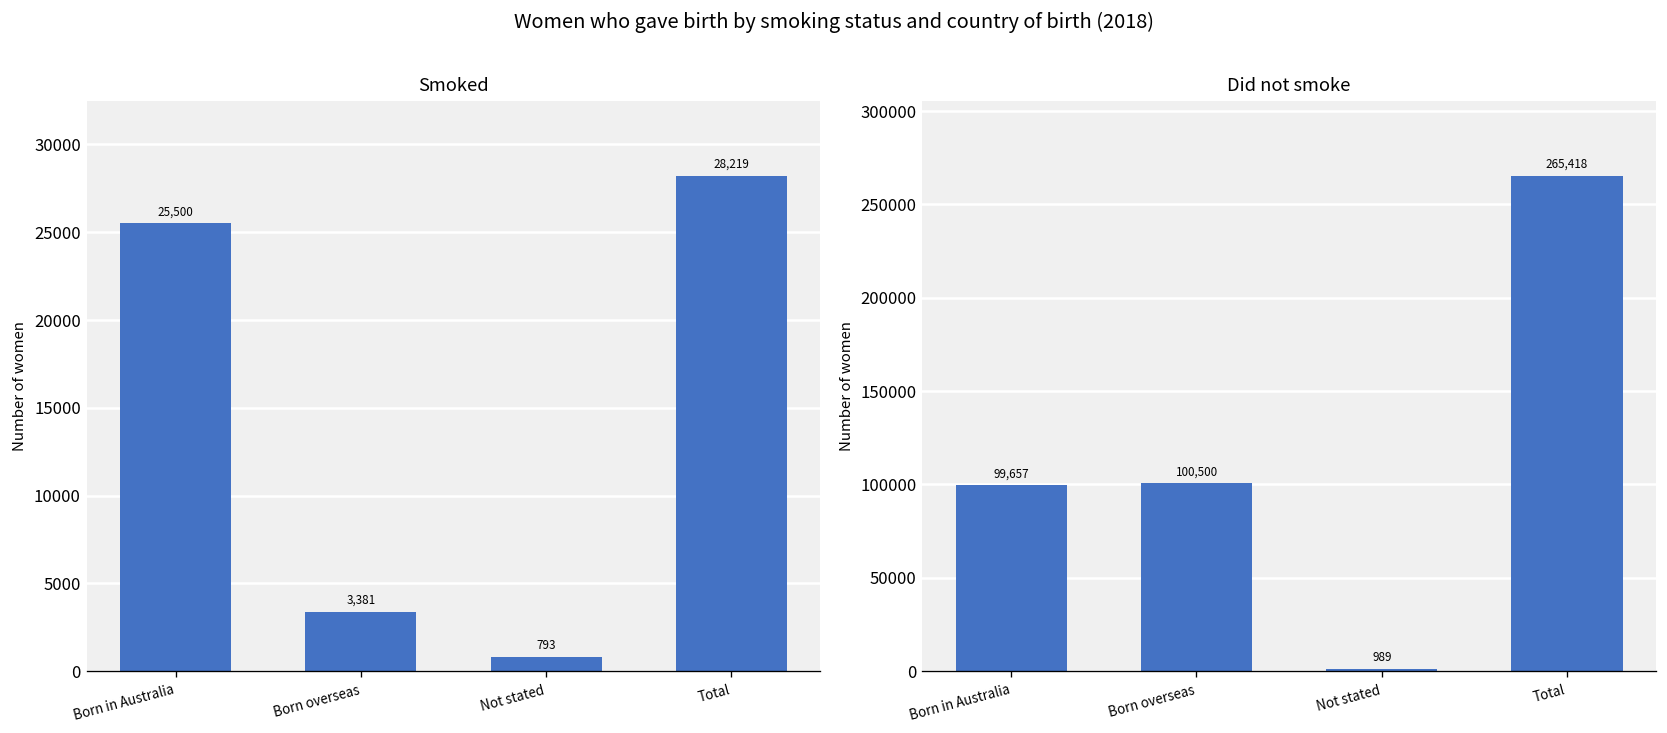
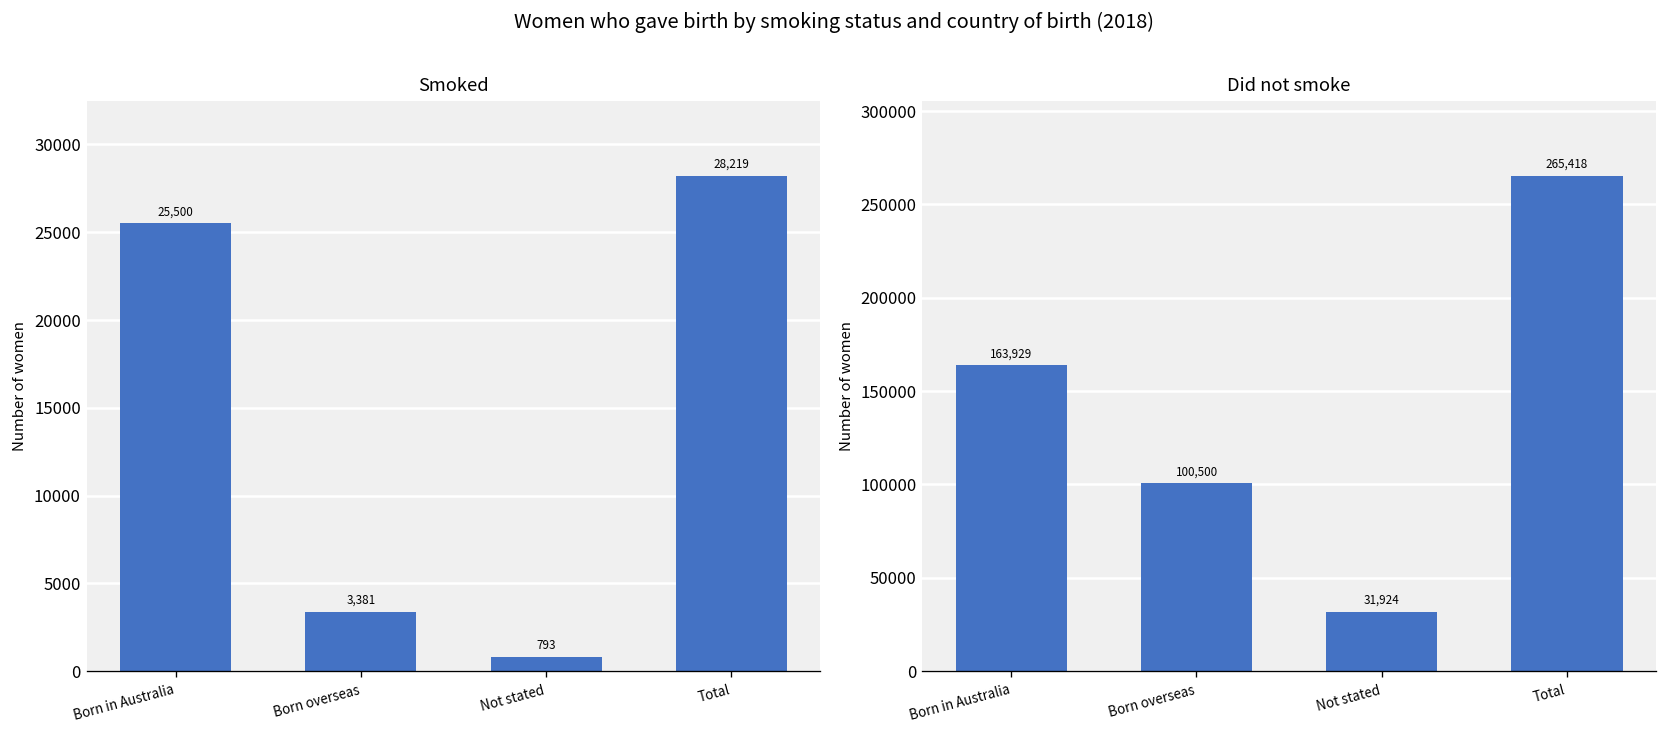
Did not smoke, Born in Australia: 99,657 -> 163,929
Did not smoke, Not stated: 989 -> 31,924
